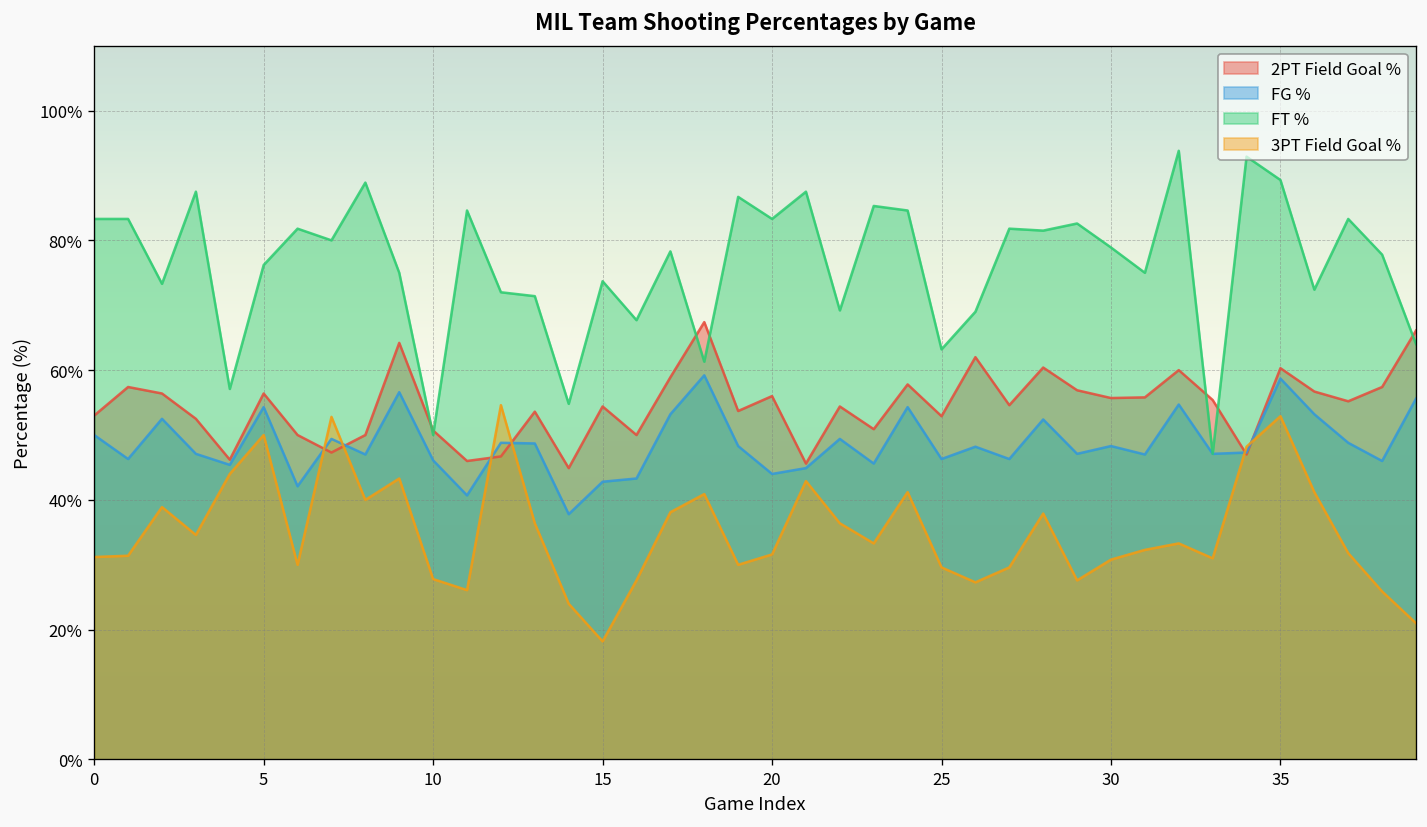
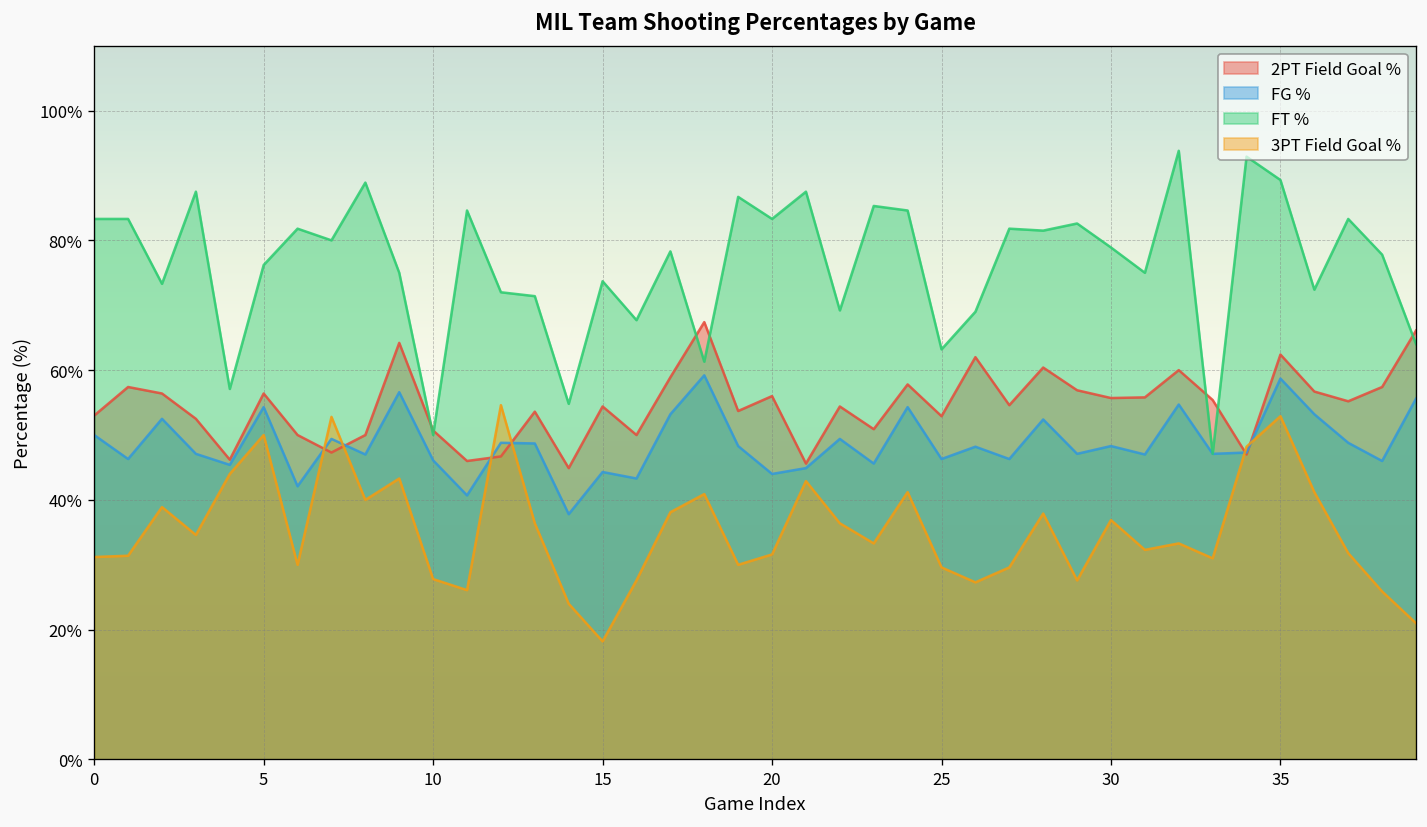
FG %, 15: 43% -> 44%
3PT Field Goal %, 30: 31% -> 37%
2PT Field Goal %, 35: 60% -> 62%
